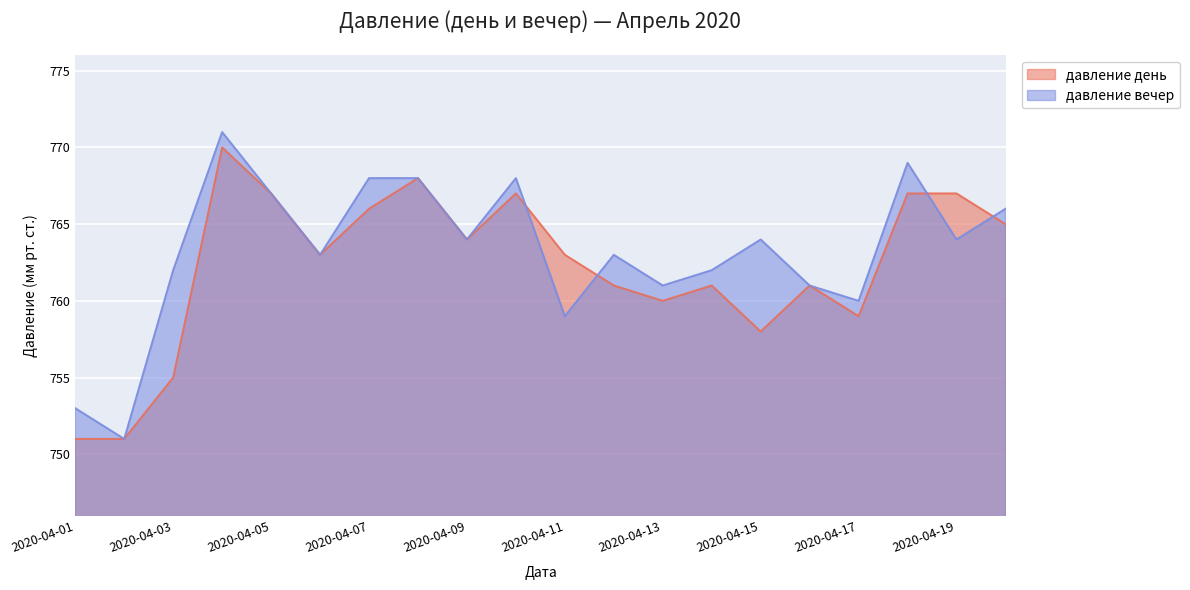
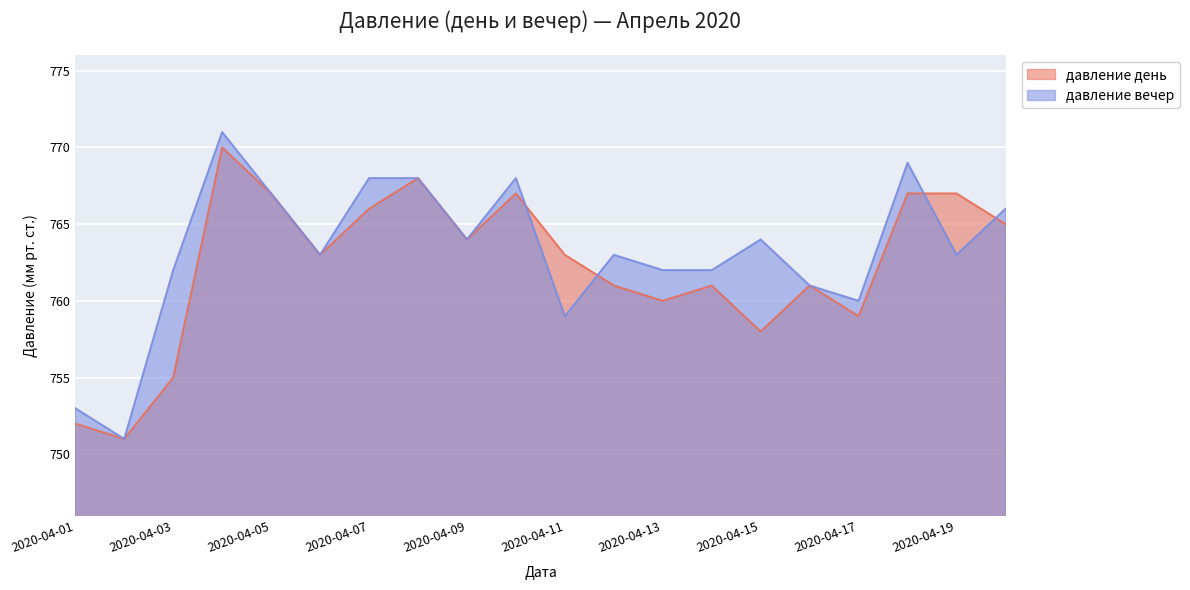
давление день, 2020-04-01: 751 -> 752
давление вечер, 2020-04-13: 761 -> 762
давление вечер, 2020-04-19: 764 -> 763
